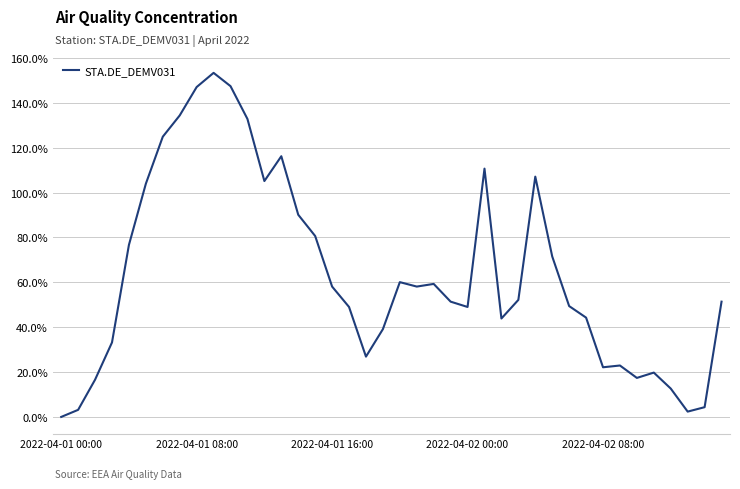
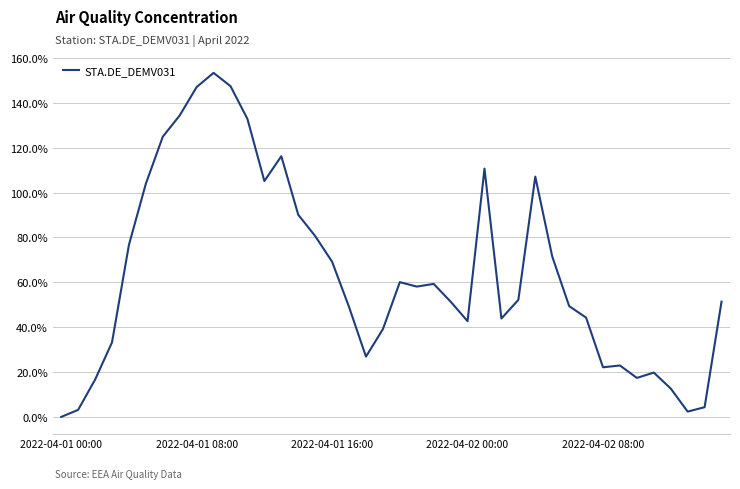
2022-04-01 16:00: 58% -> 69%
2022-04-02 00:00: 49% -> 43%
